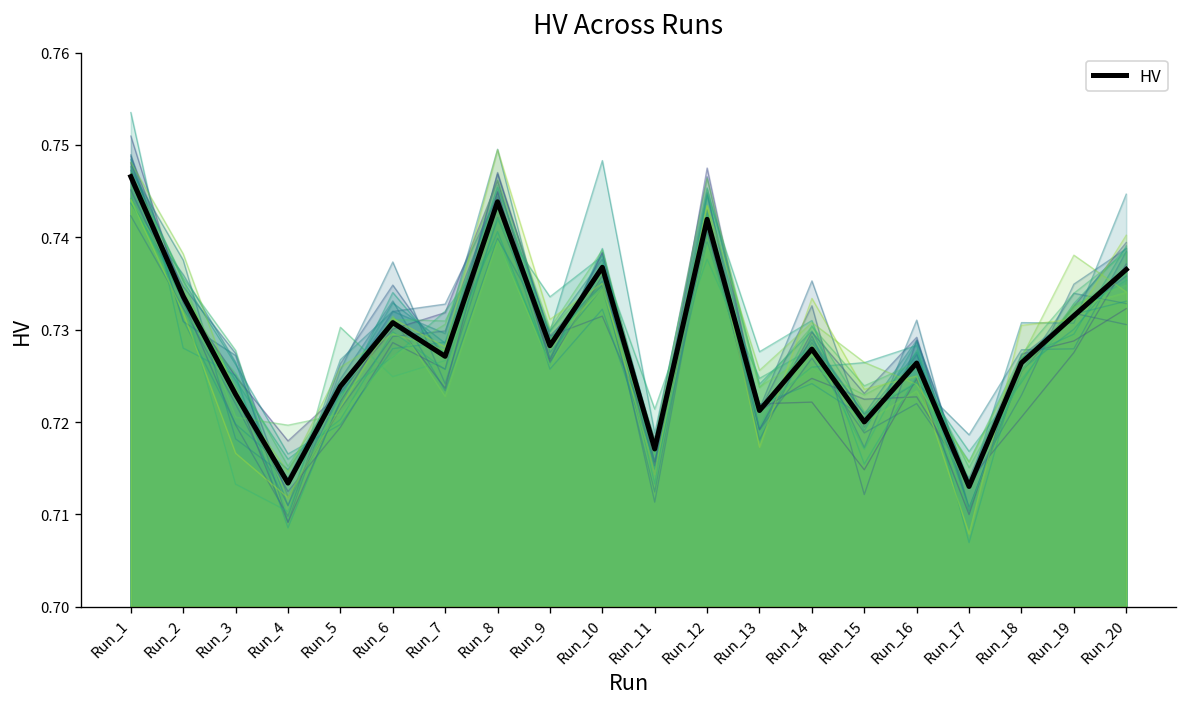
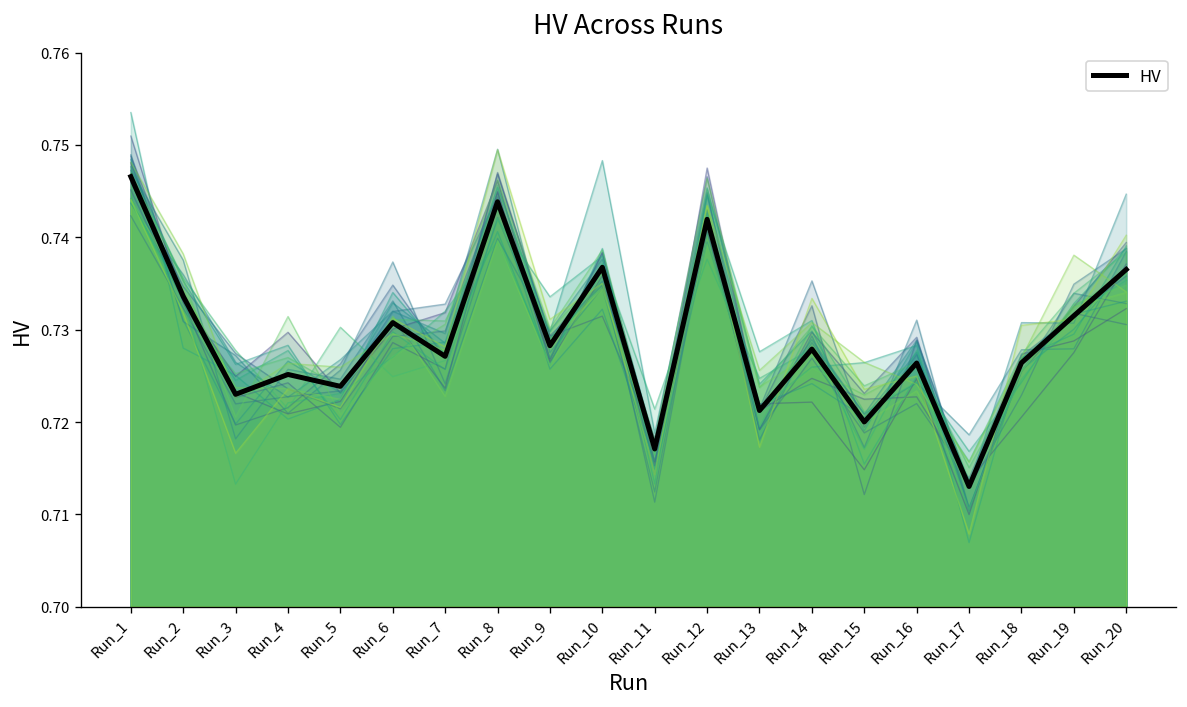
HV, Run_4: 0.713 -> 0.725
